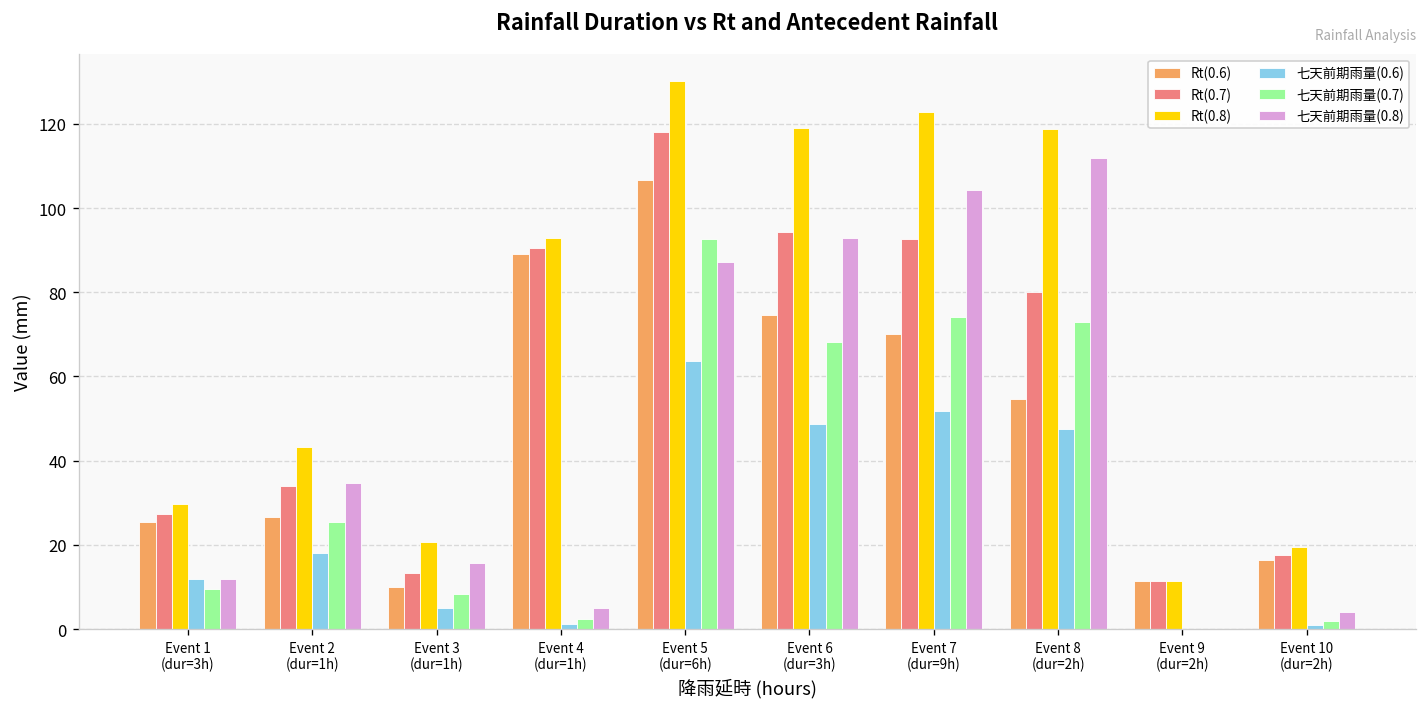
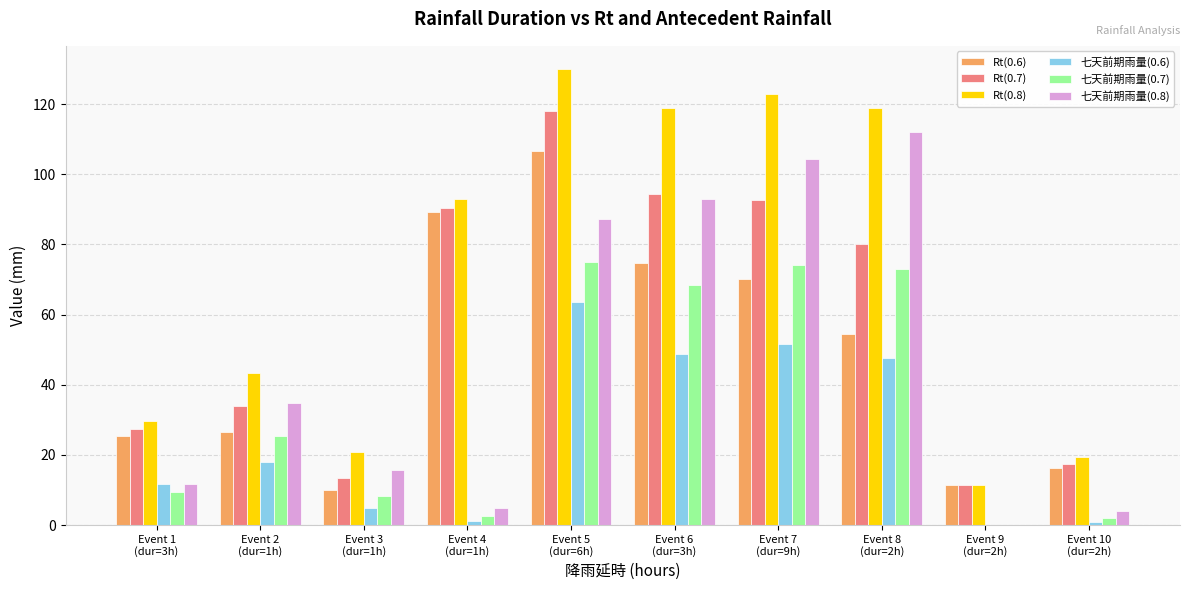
七天前期雨量(0.7), Event 5 (dur=6h): 93 -> 75
